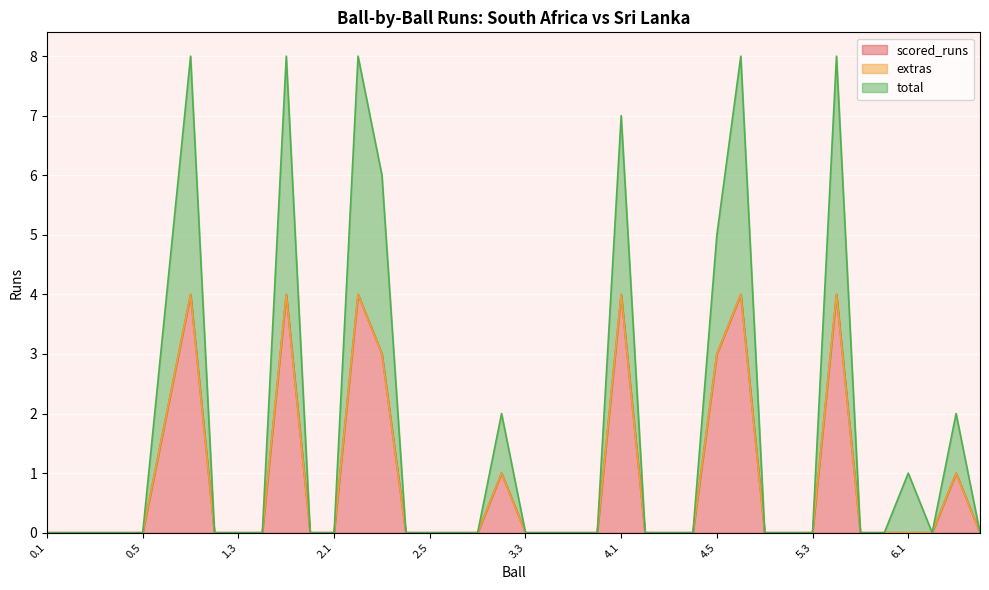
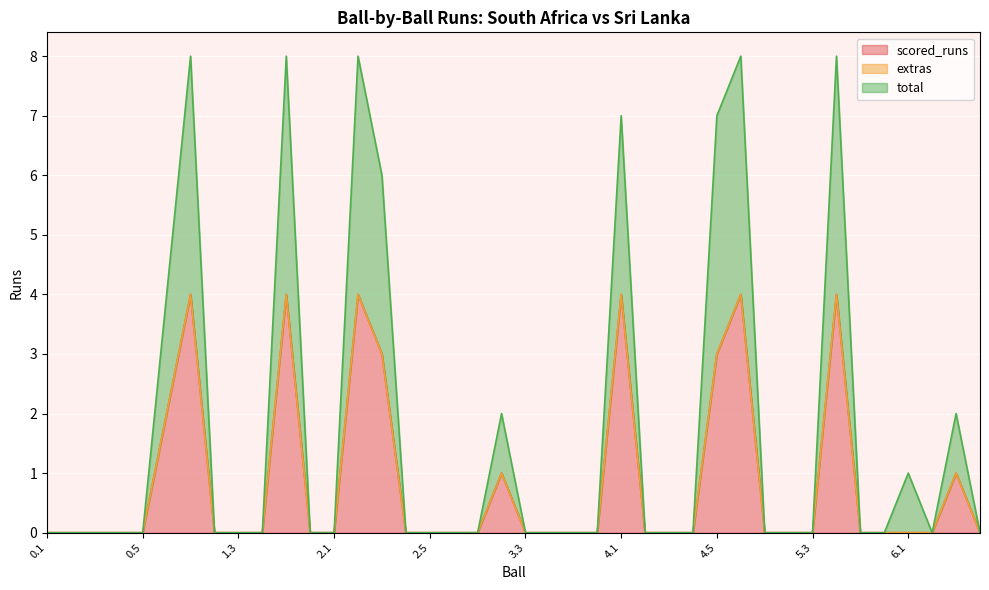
total, 4.5: 2 -> 4
